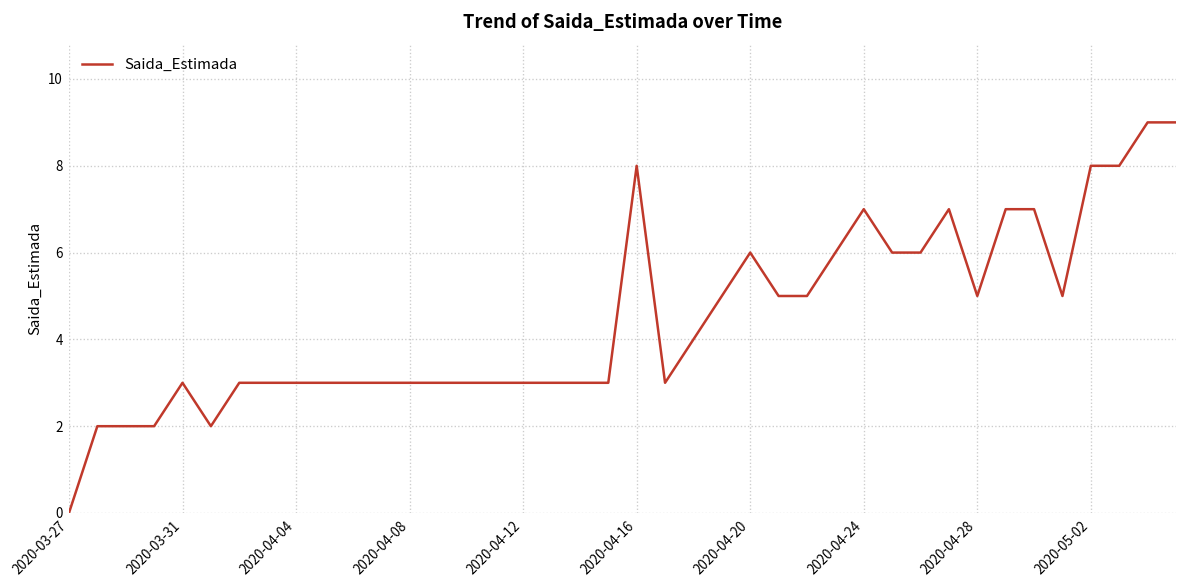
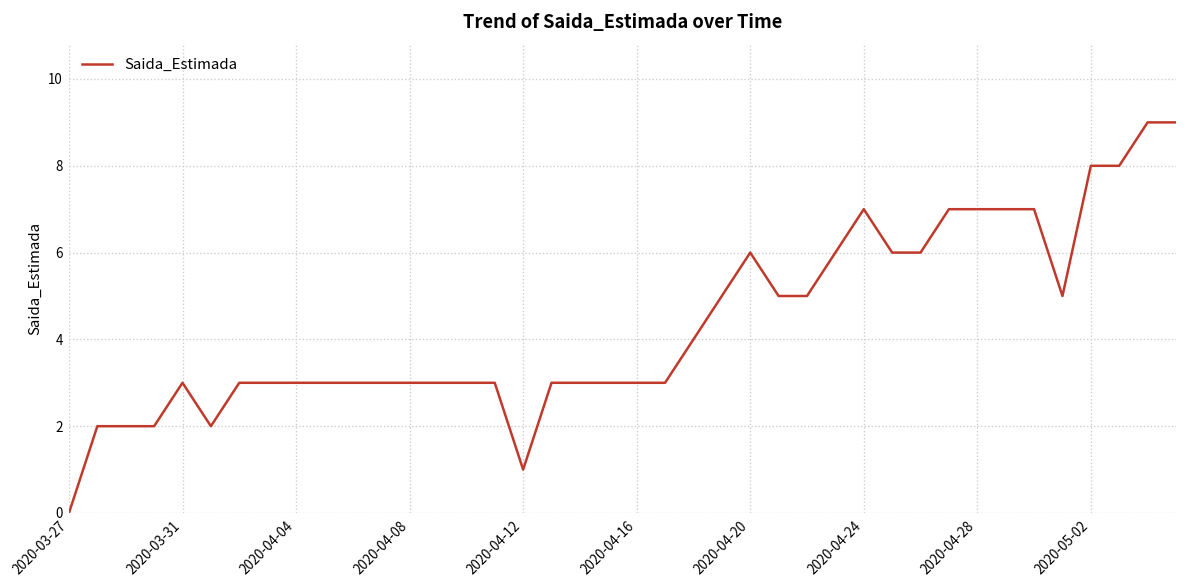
2020-04-12: 3 -> 1
2020-04-16: 8 -> 3
2020-04-28: 5 -> 7
